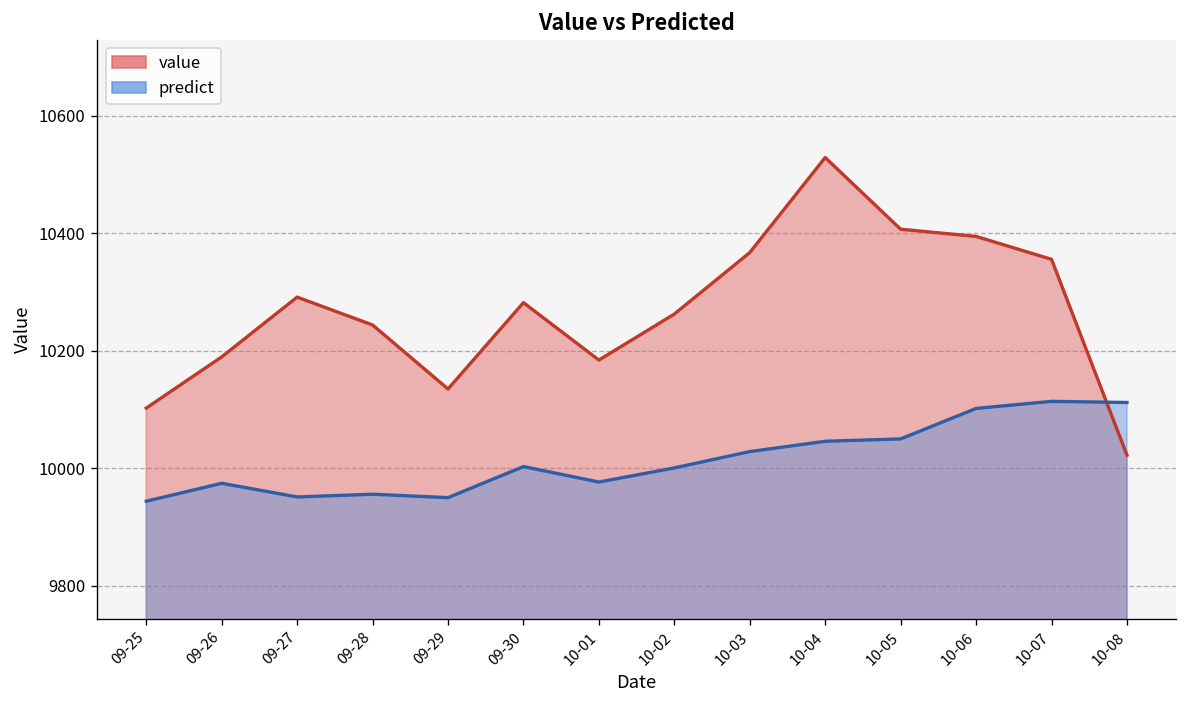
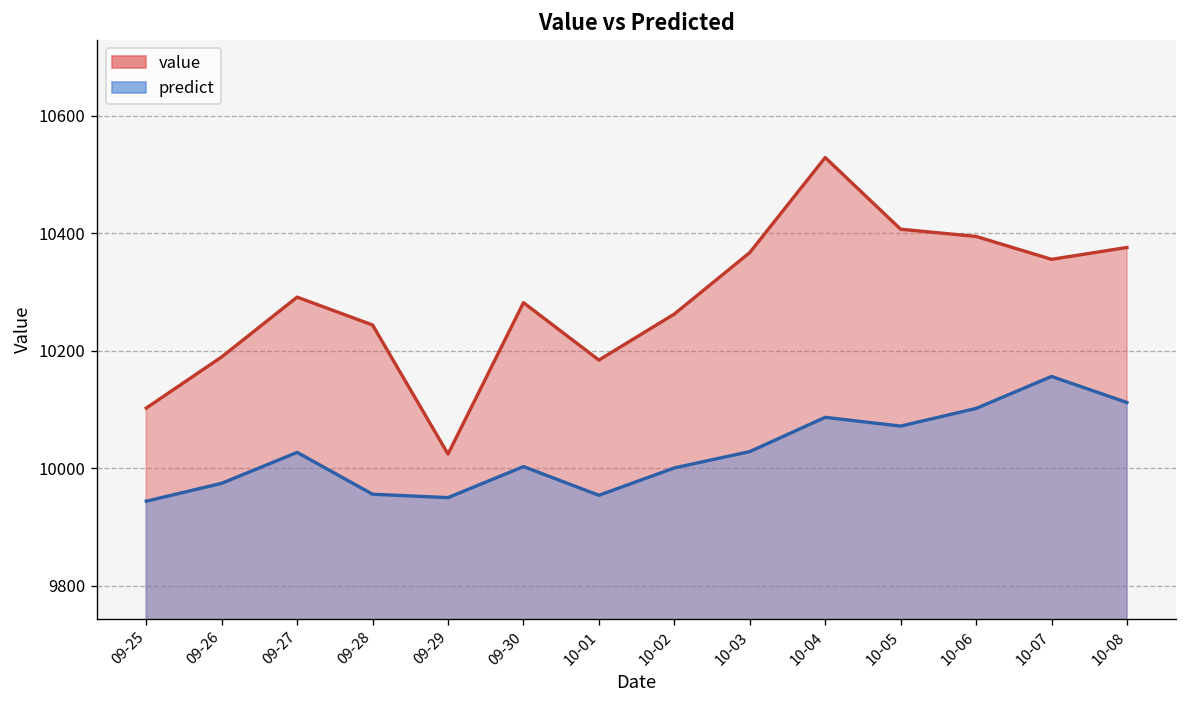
predict, 09-27: 9950 -> 10030
value, 09-29: 10130 -> 10020
predict, 10-01: 9980 -> 9950
predict, 10-04: 10050 -> 10090
predict, 10-05: 10050 -> 10070
predict, 10-07: 10110 -> 10160
value, 10-08: 10020 -> 10380
